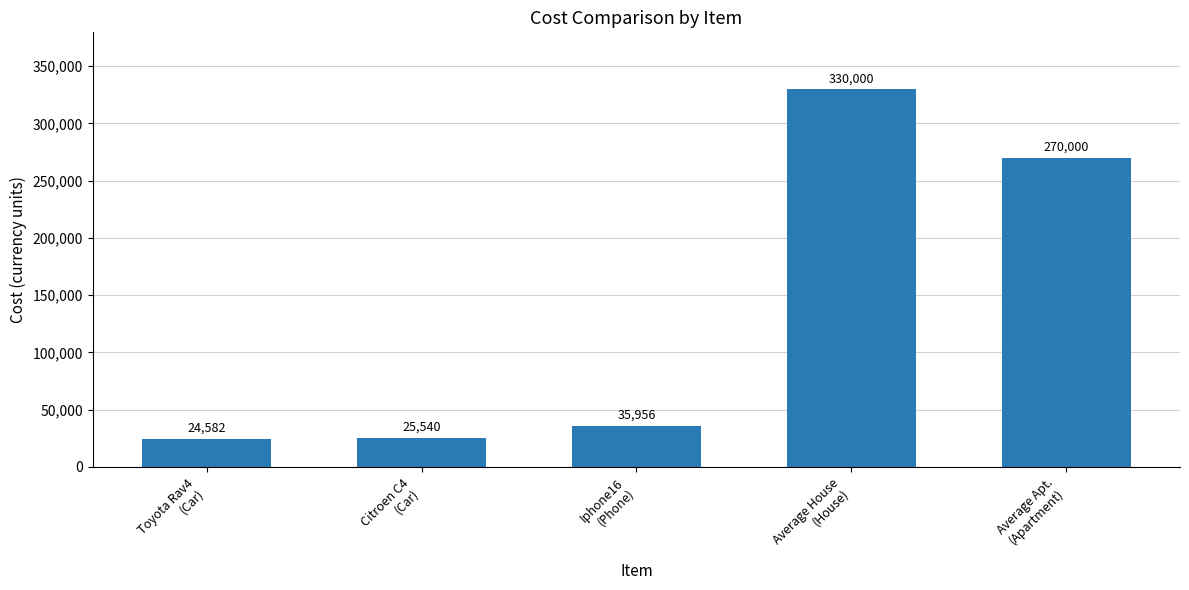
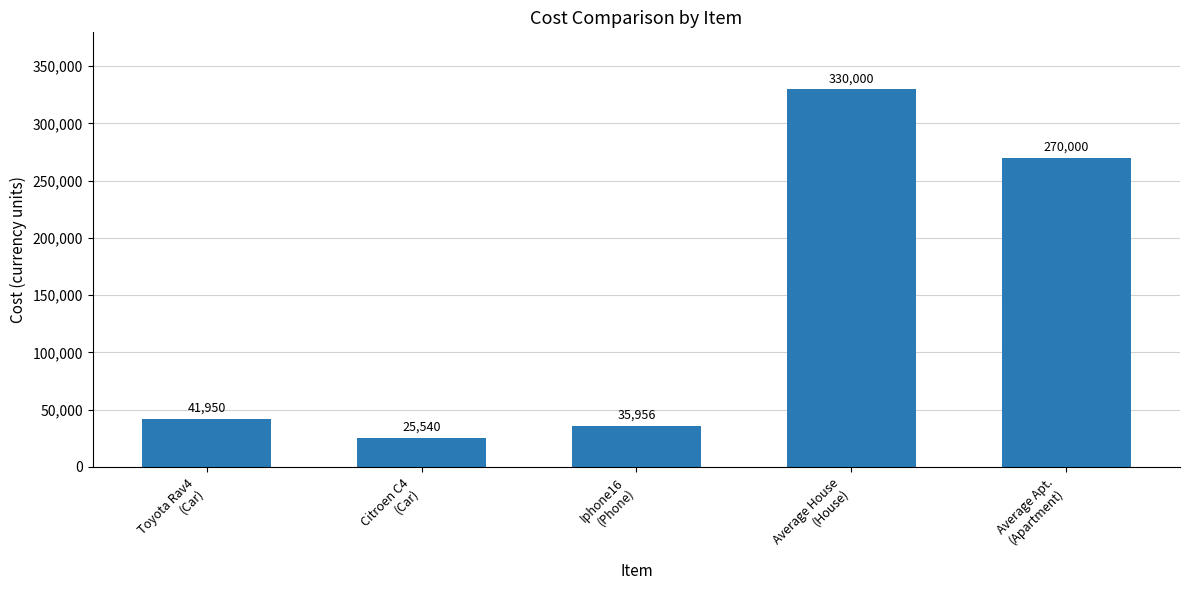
Toyota Rav4 (Car): 24,582 -> 41,950
